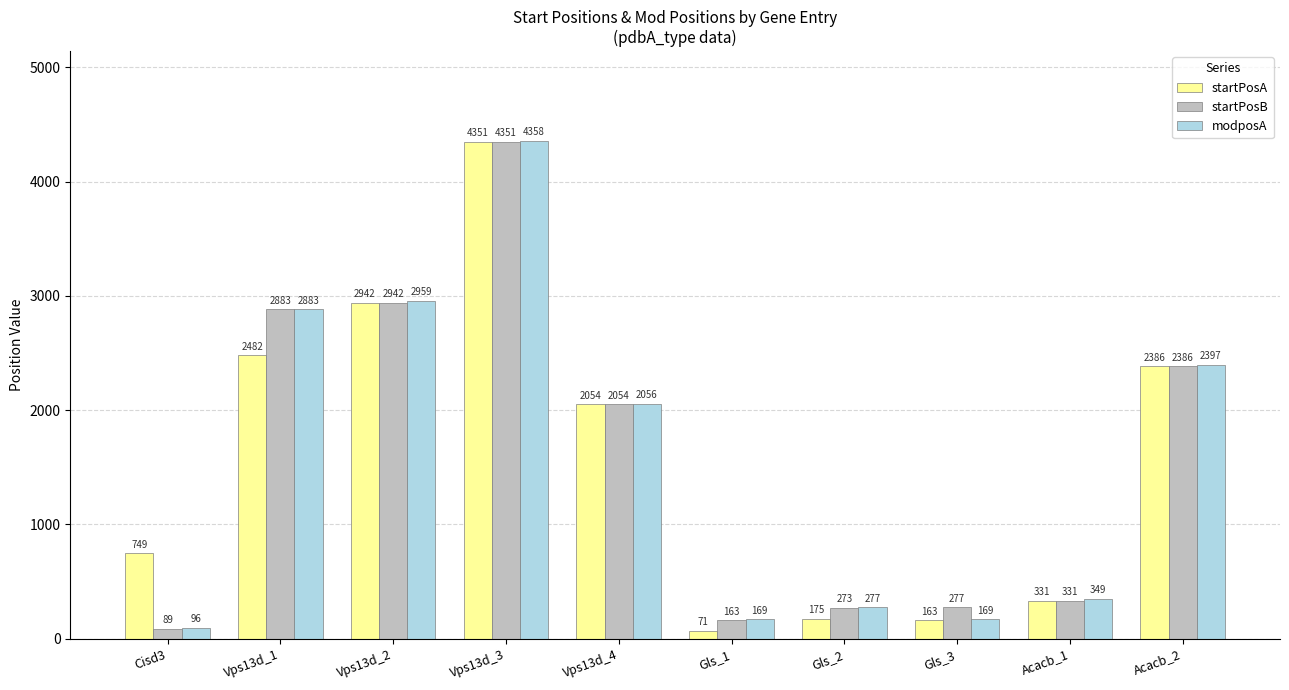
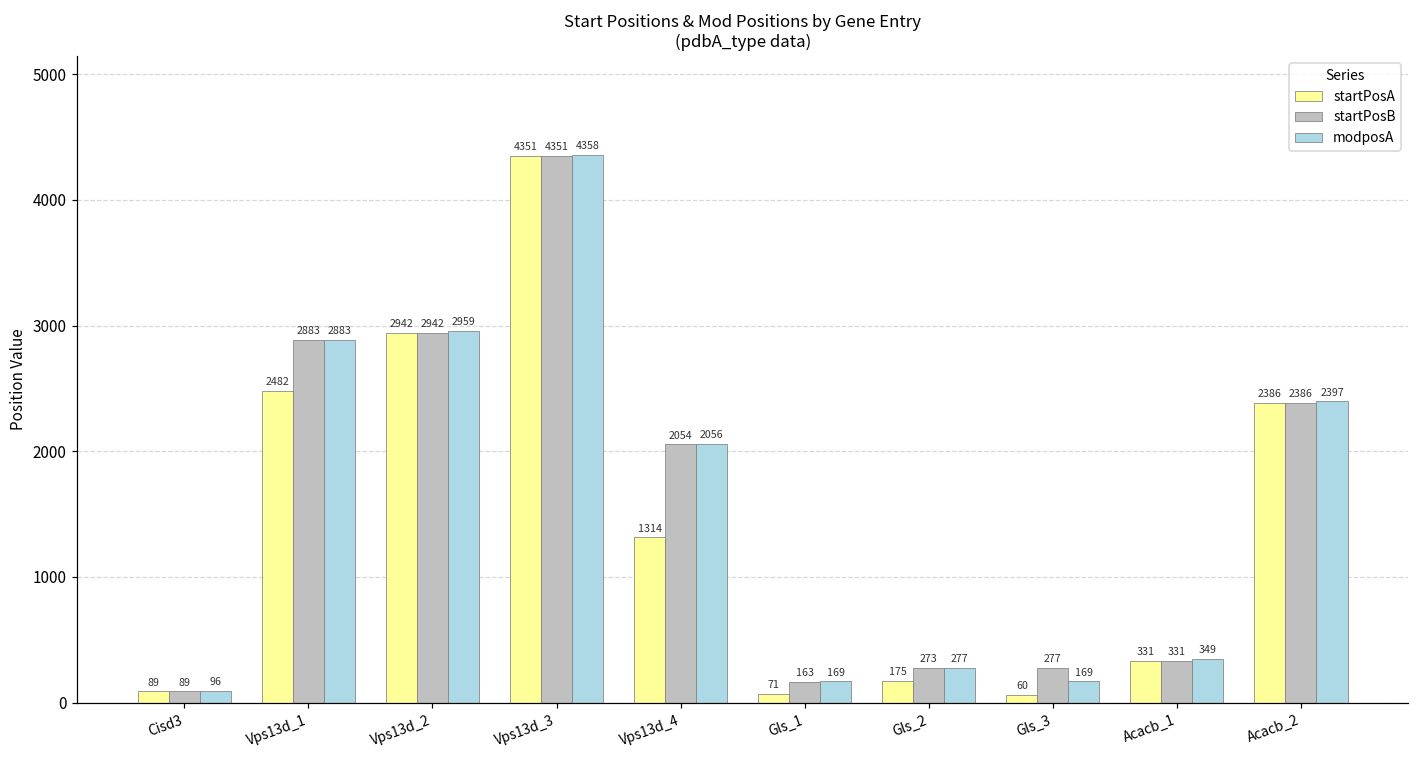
startPosA, Cisd3: 749 -> 89
startPosA, Vps13d_4: 2054 -> 1314
startPosA, Gls_3: 163 -> 60
